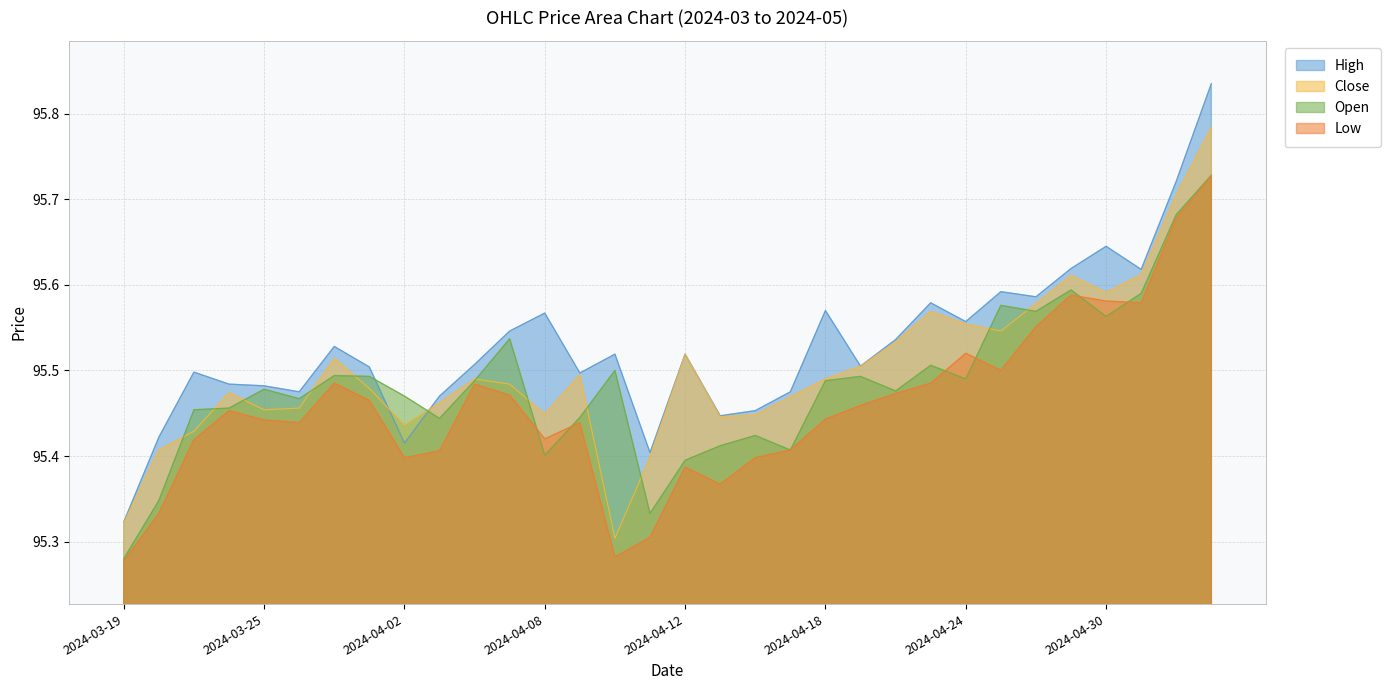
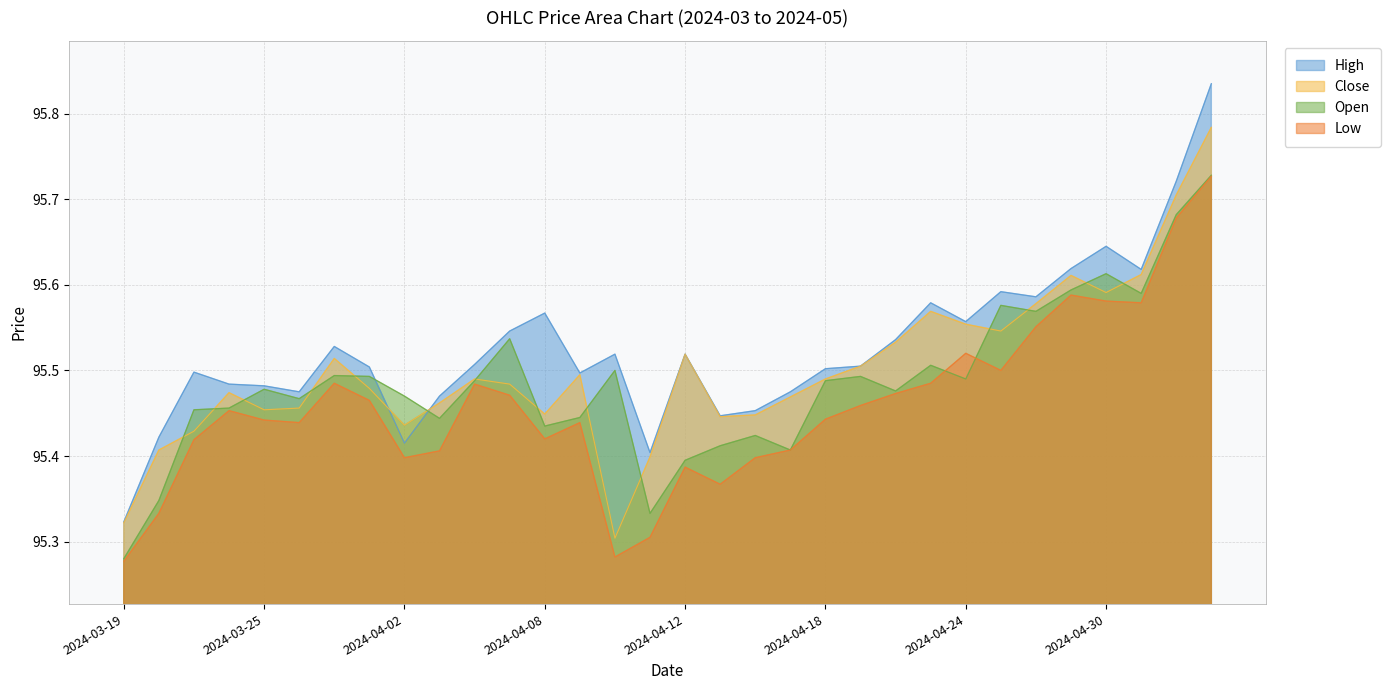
Open, 2024-04-08: 95.40 -> 95.44
High, 2024-04-18: 95.57 -> 95.50
Open, 2024-04-30: 95.56 -> 95.61
